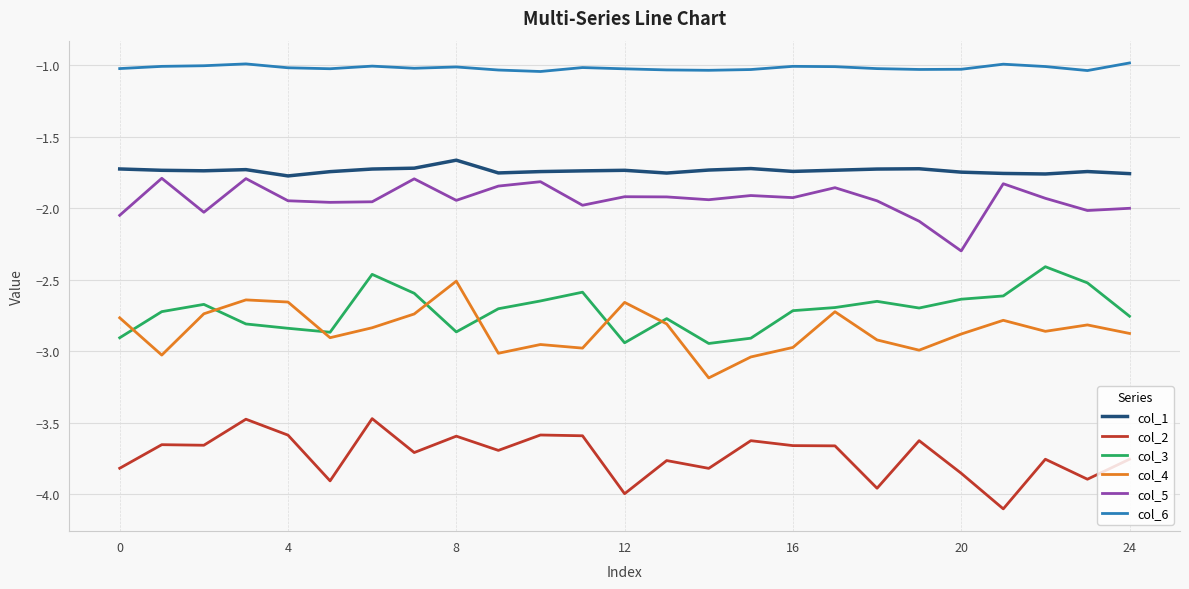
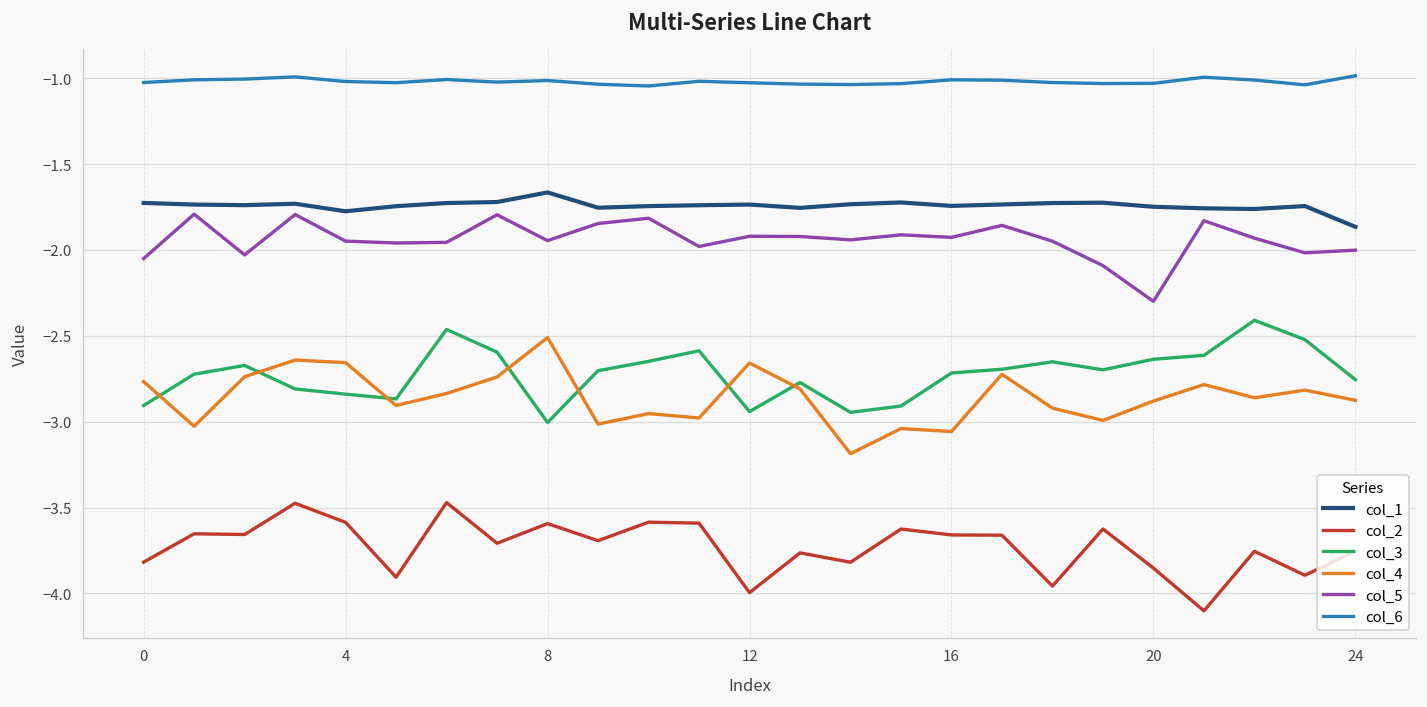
col_3, 8: -2.86 -> -3.00
col_4, 16: -2.97 -> -3.06
col_1, 24: -1.76 -> -1.87
